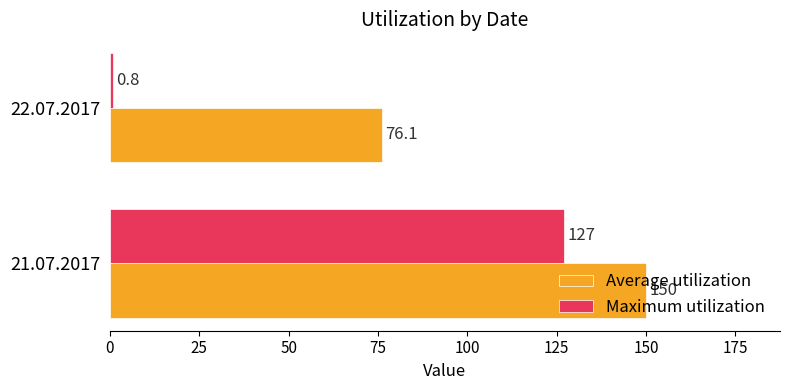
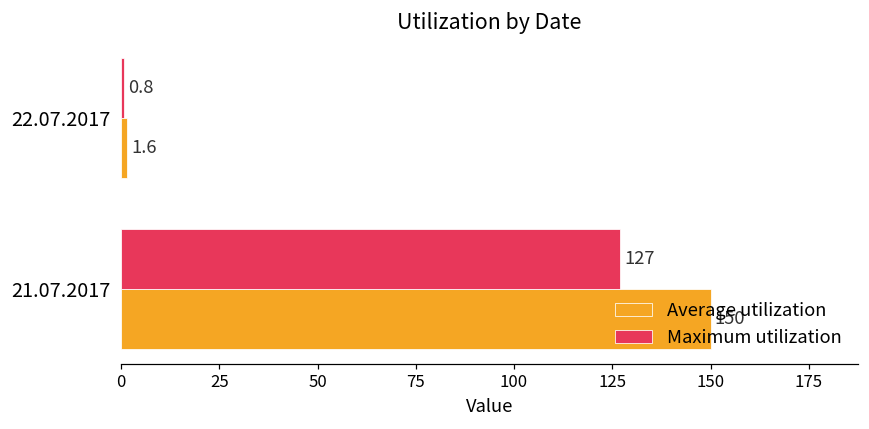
Average utilization, 22.07.2017: 76.1 -> 1.6
